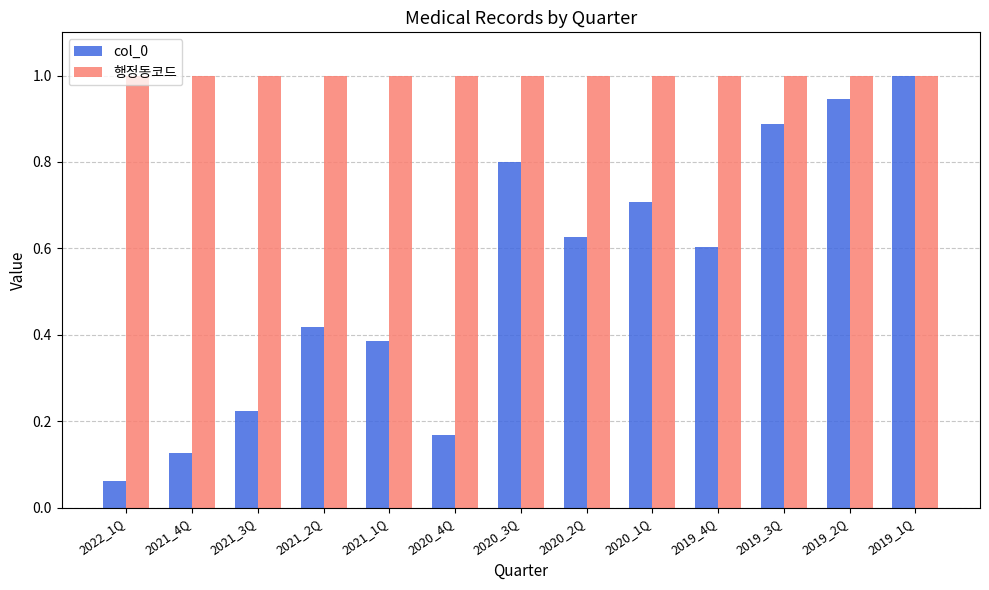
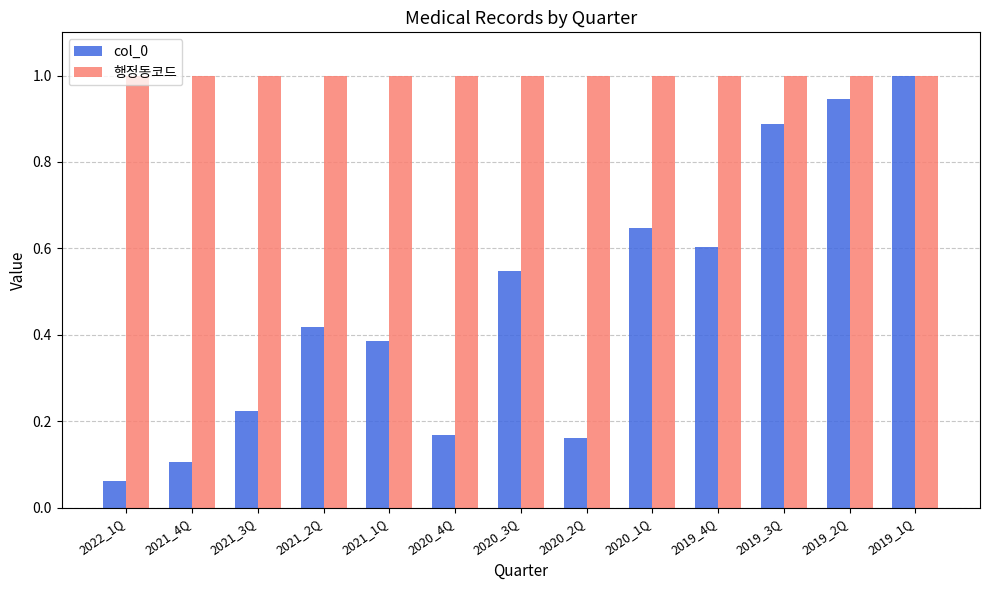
col_0, 2021_4Q: 0.13 -> 0.11
col_0, 2020_3Q: 0.80 -> 0.55
col_0, 2020_2Q: 0.63 -> 0.16
col_0, 2020_1Q: 0.71 -> 0.65
